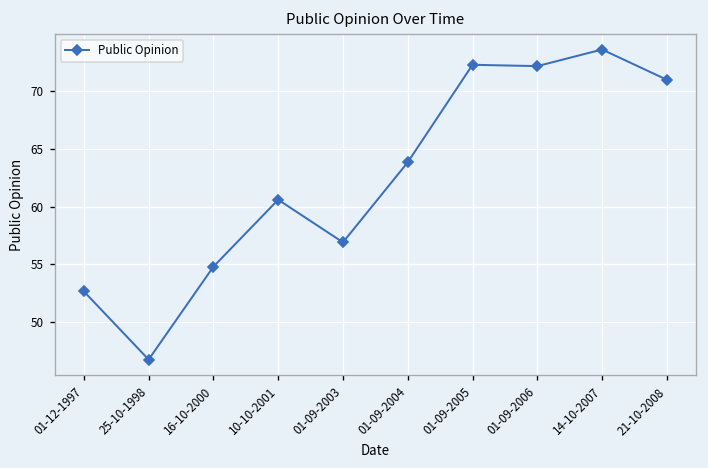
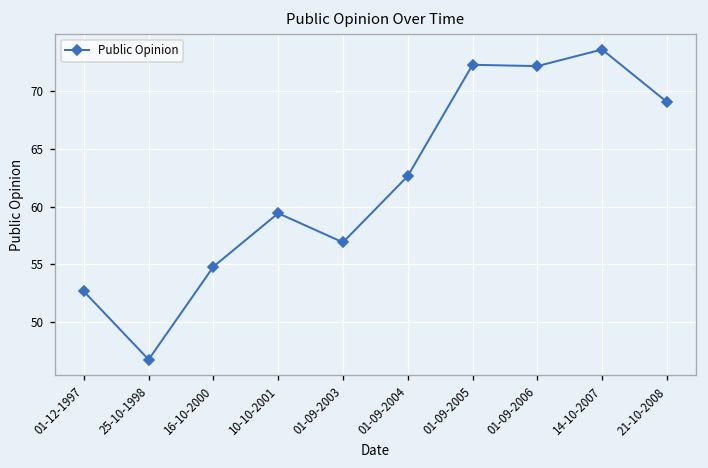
10-10-2001: 61 -> 59
01-09-2004: 64 -> 63
21-10-2008: 71 -> 69
